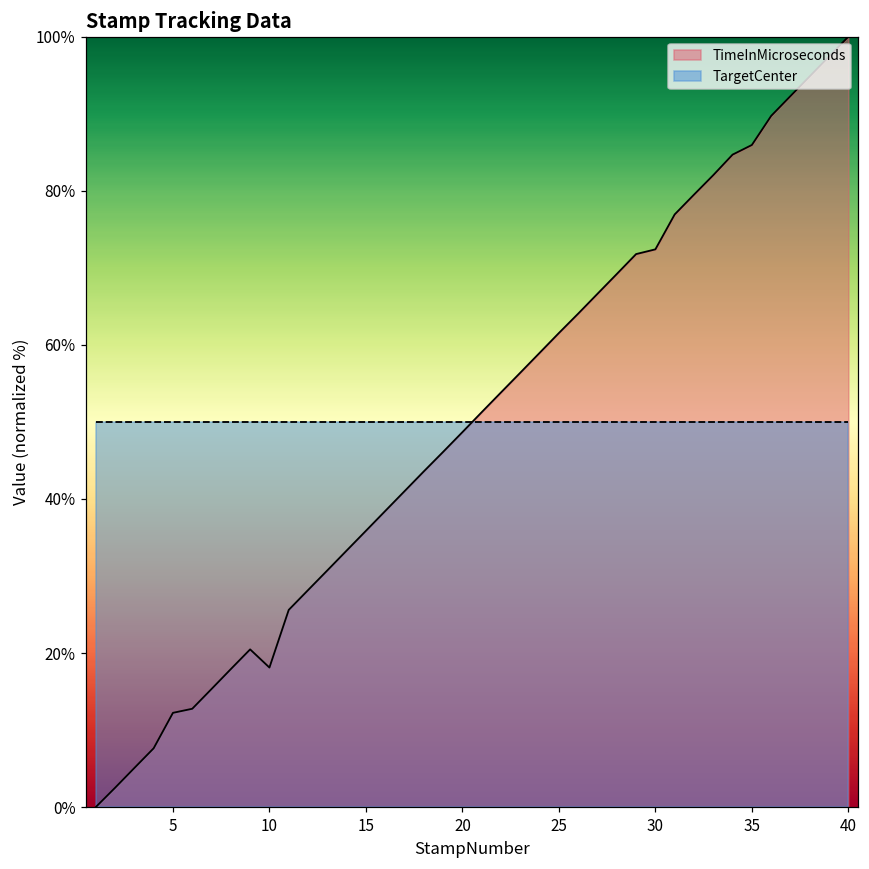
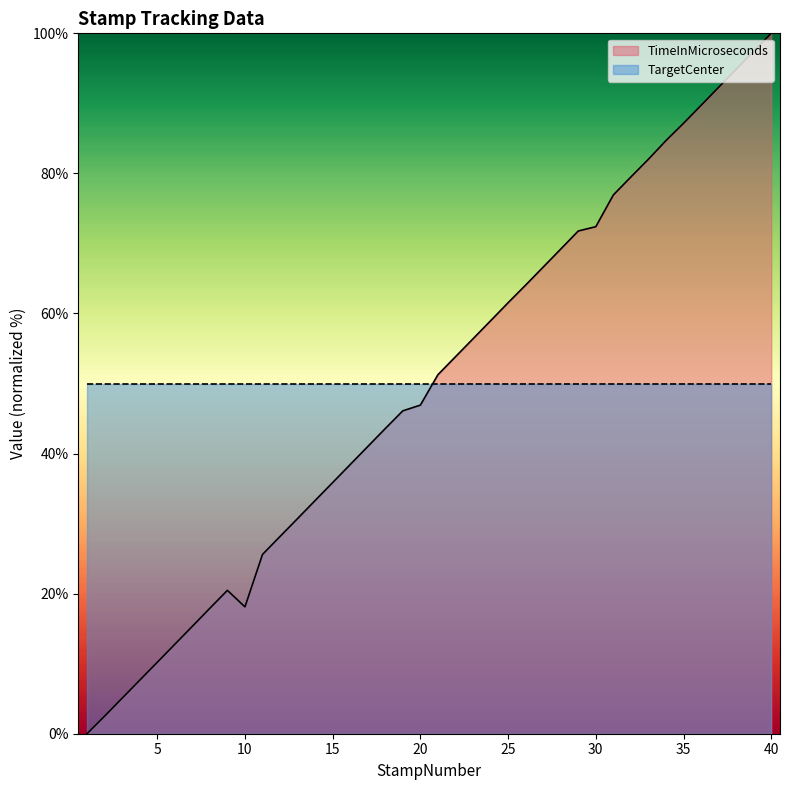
TimeInMicroseconds, 5: 12% -> 10%
TimeInMicroseconds, 20: 49% -> 47%
TimeInMicroseconds, 35: 86% -> 87%
